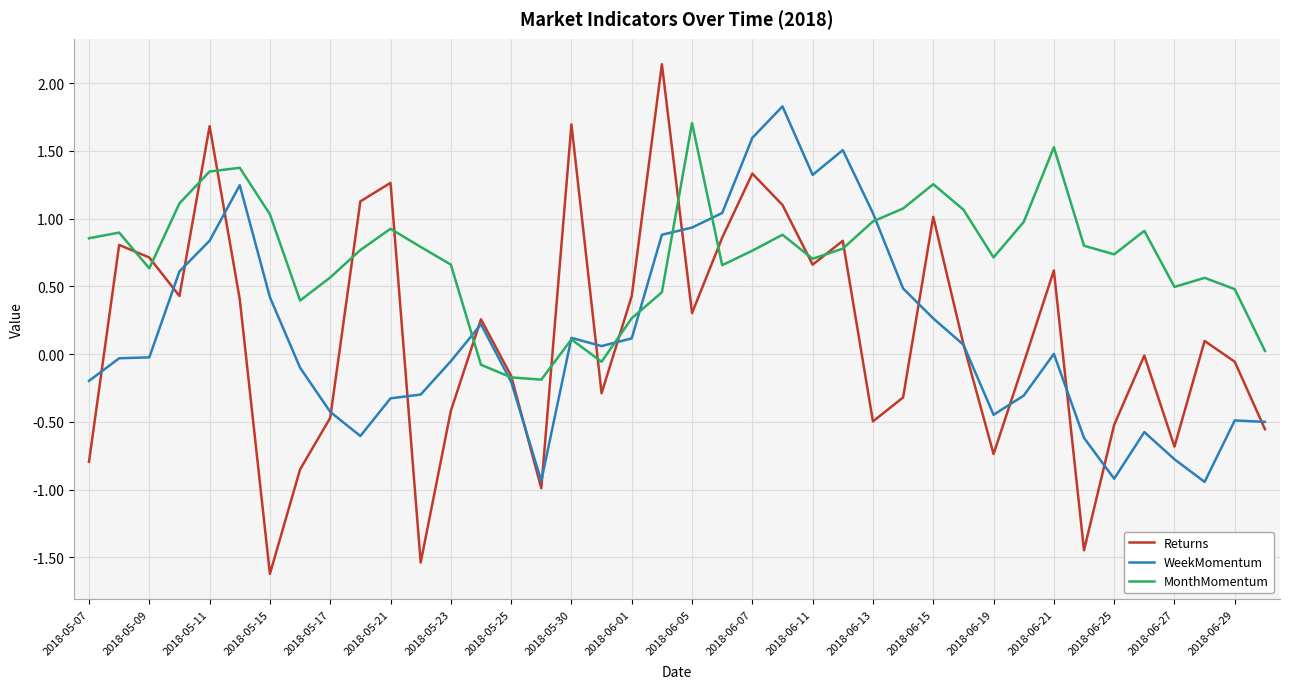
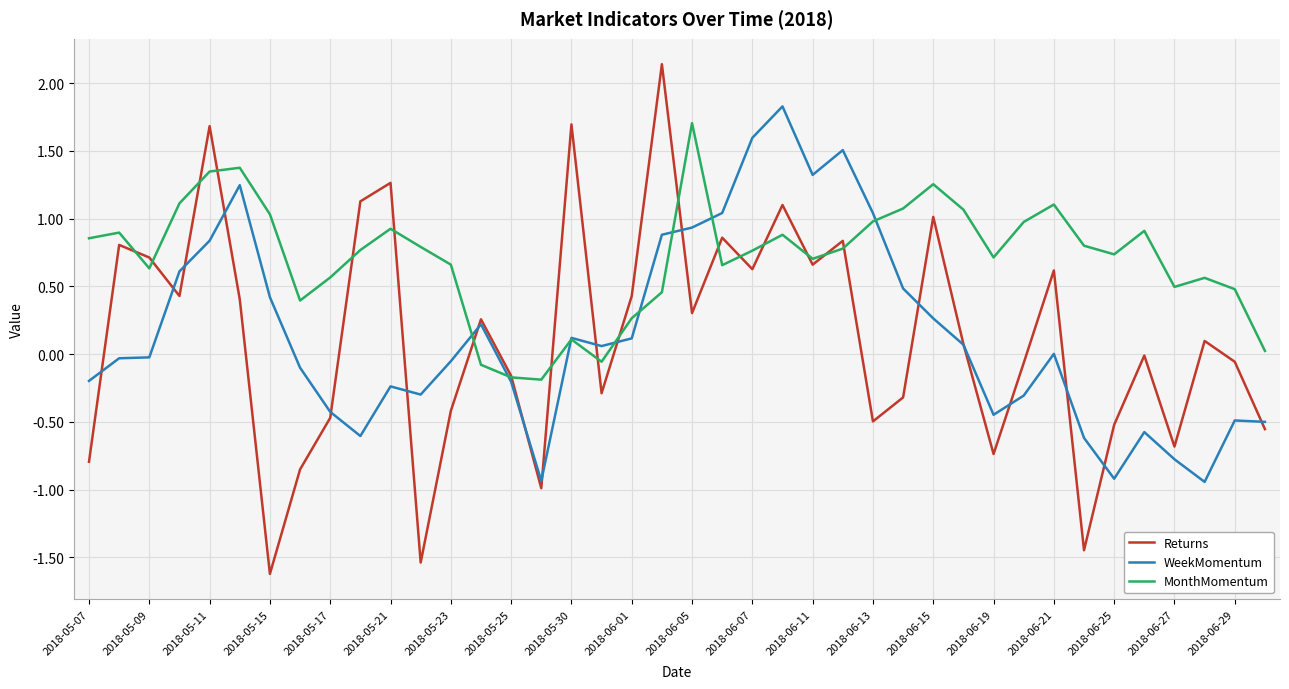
WeekMomentum, 2018-05-21: -0.33 -> -0.24
Returns, 2018-06-07: 1.33 -> 0.63
MonthMomentum, 2018-06-21: 1.53 -> 1.10
